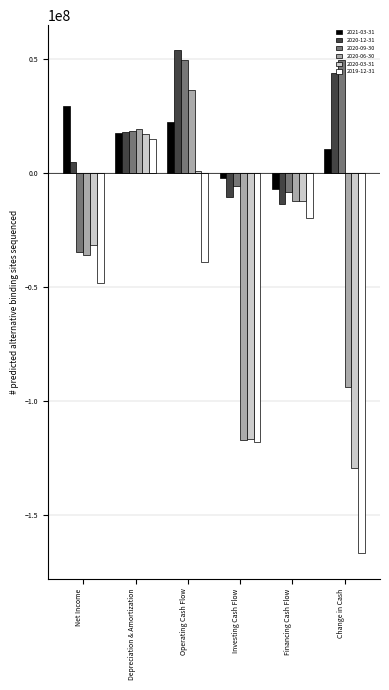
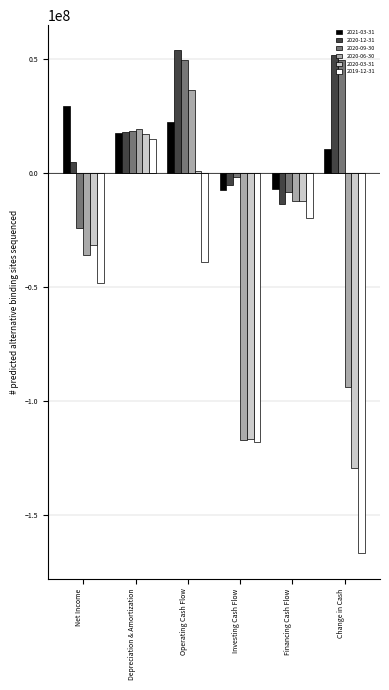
2020-09-30, Net Income: -35000000 -> -24000000
2021-03-31, Investing Cash Flow: -2000000 -> -7000000
2020-12-31, Investing Cash Flow: -11000000 -> -6000000
2020-09-30, Investing Cash Flow: -6000000 -> -2000000
2020-12-31, Change in Cash: 44000000 -> 52000000
